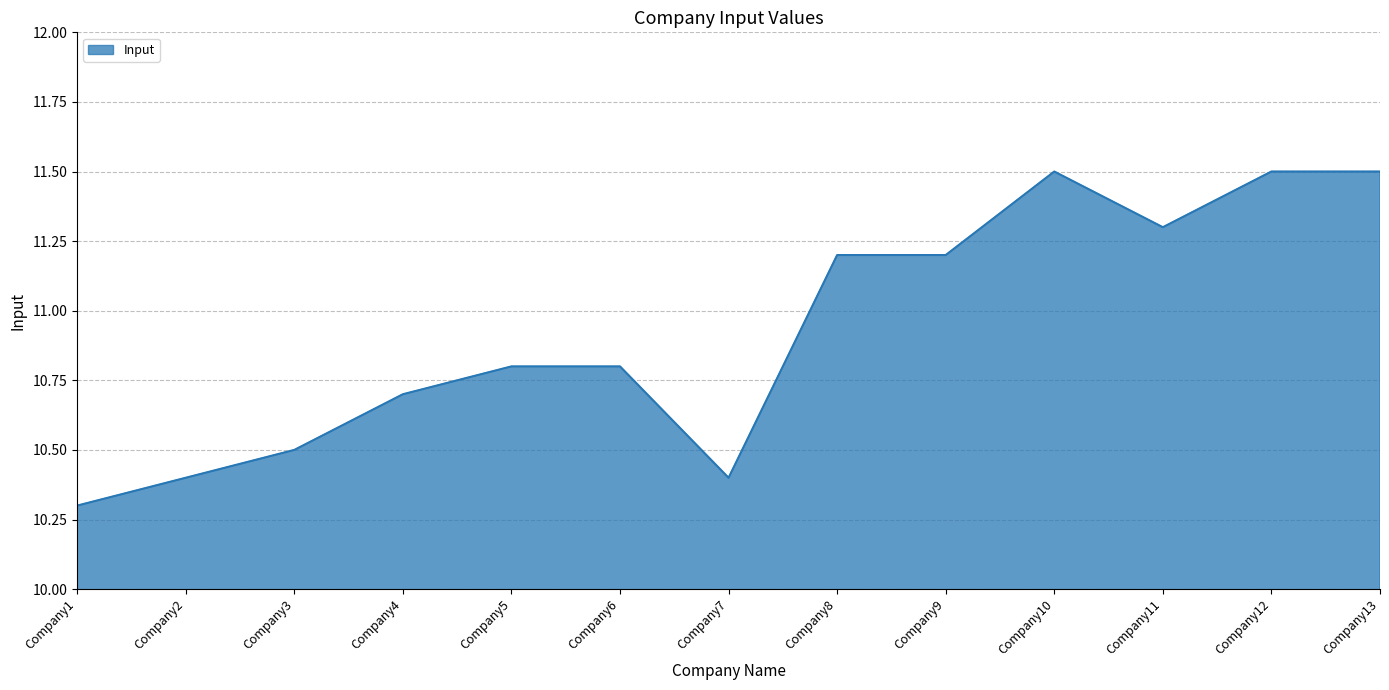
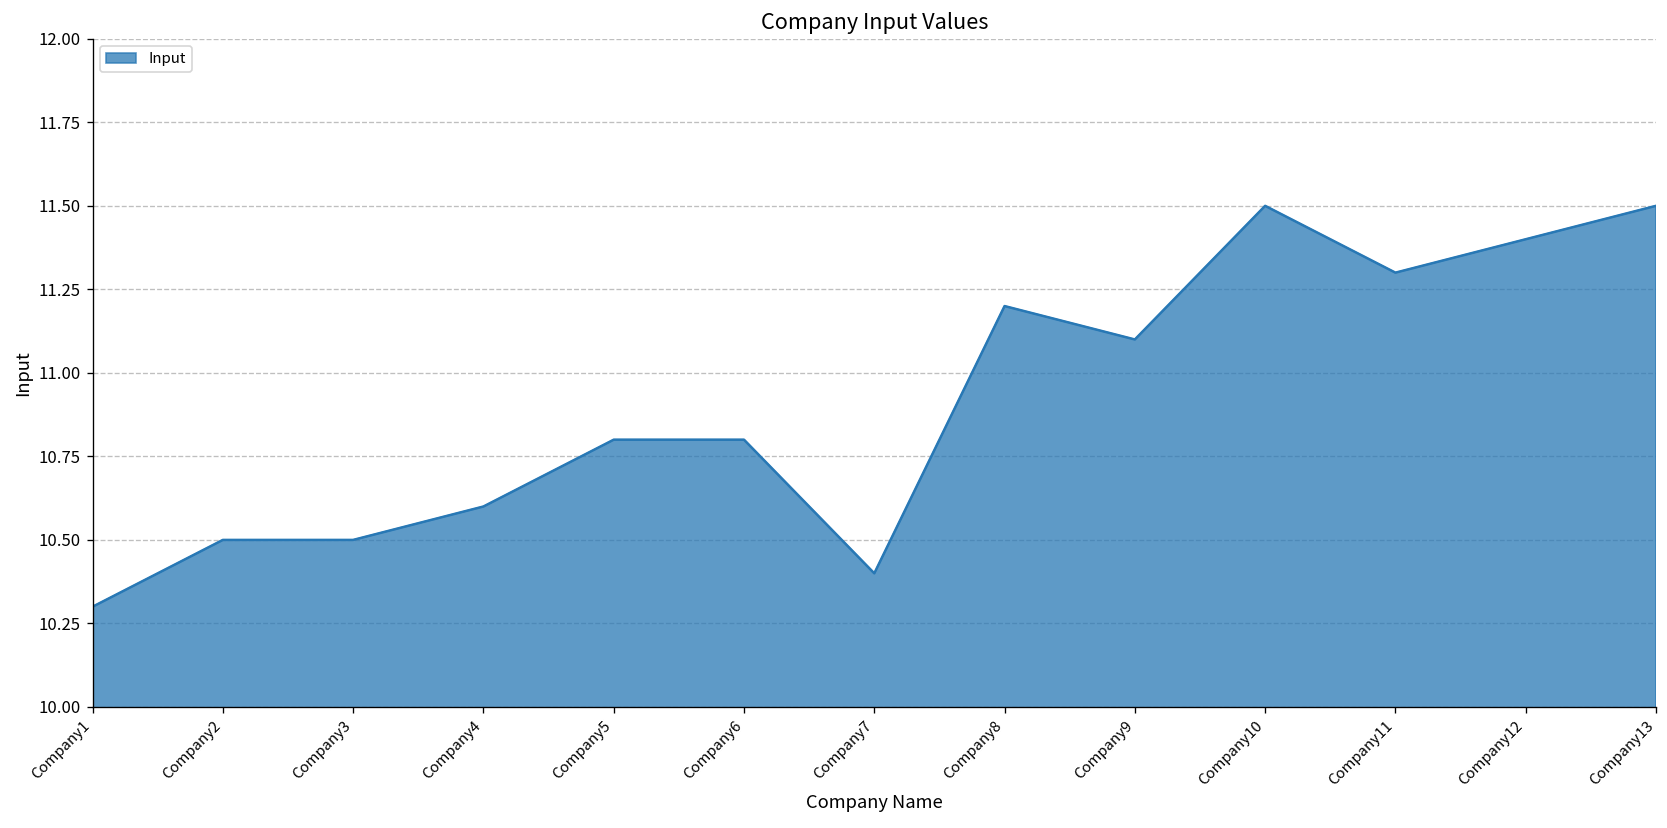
Company2: 10.4 -> 10.5
Company4: 10.7 -> 10.6
Company9: 11.2 -> 11.1
Company12: 11.5 -> 11.4
